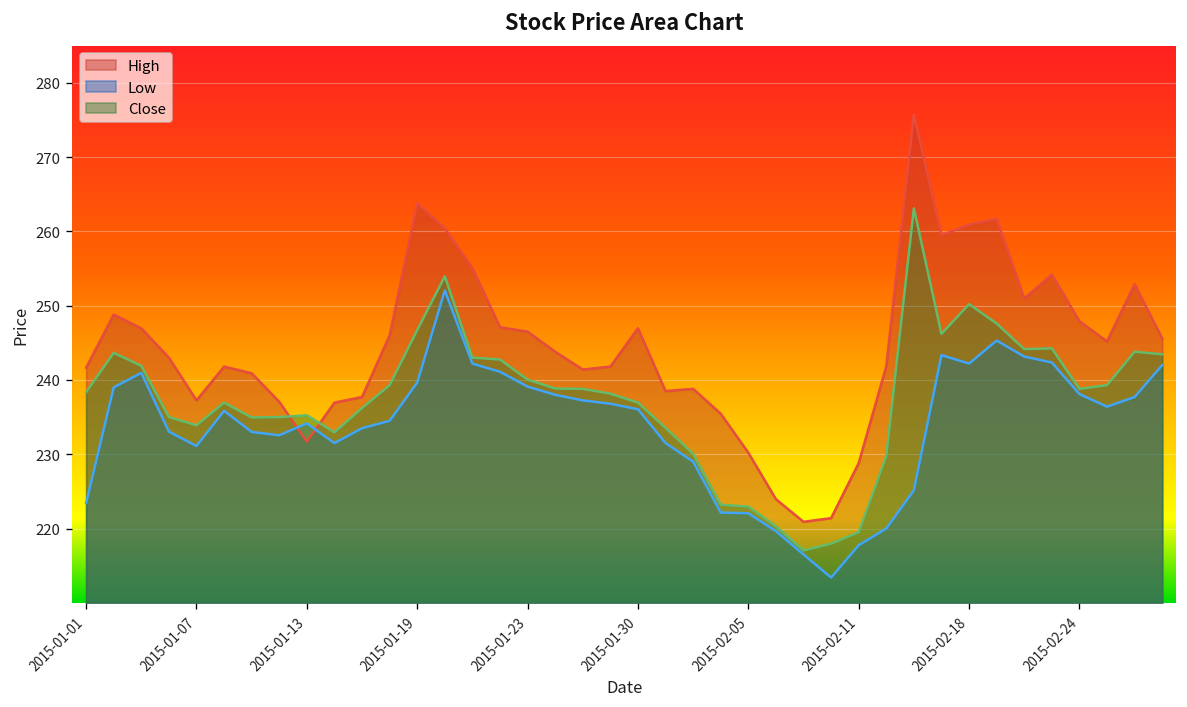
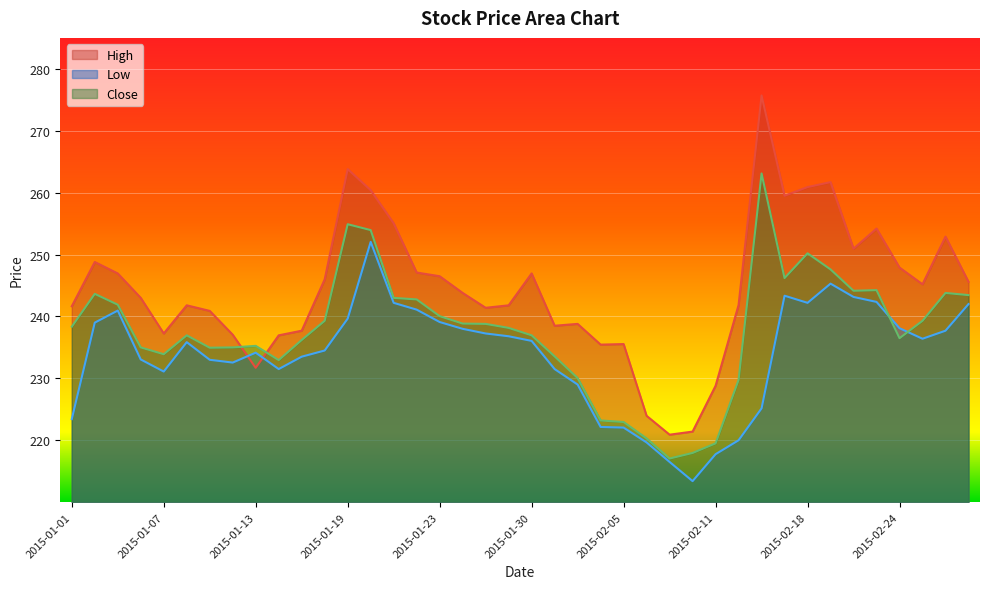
Close, 2015-01-19: 247 -> 255
High, 2015-02-05: 230 -> 236
Close, 2015-02-24: 239 -> 236
